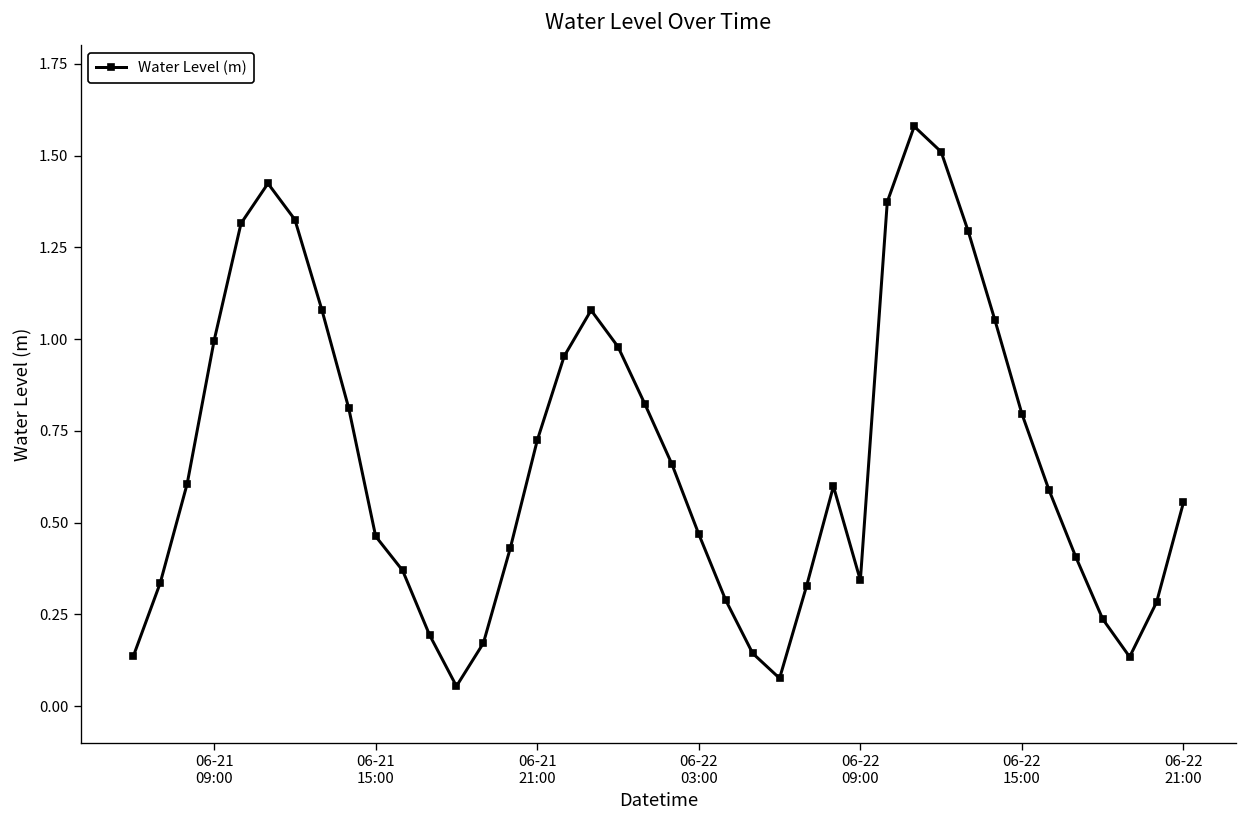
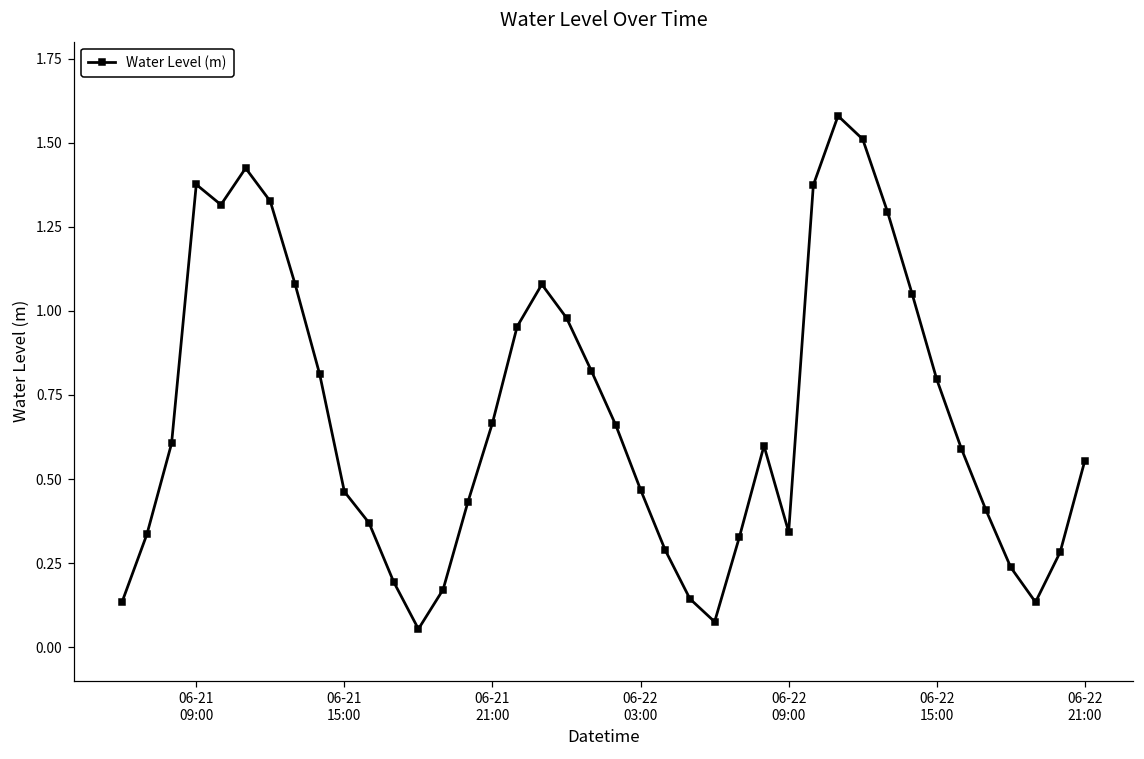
06-21 09:00: 1.00 -> 1.38
06-21 21:00: 0.72 -> 0.67
